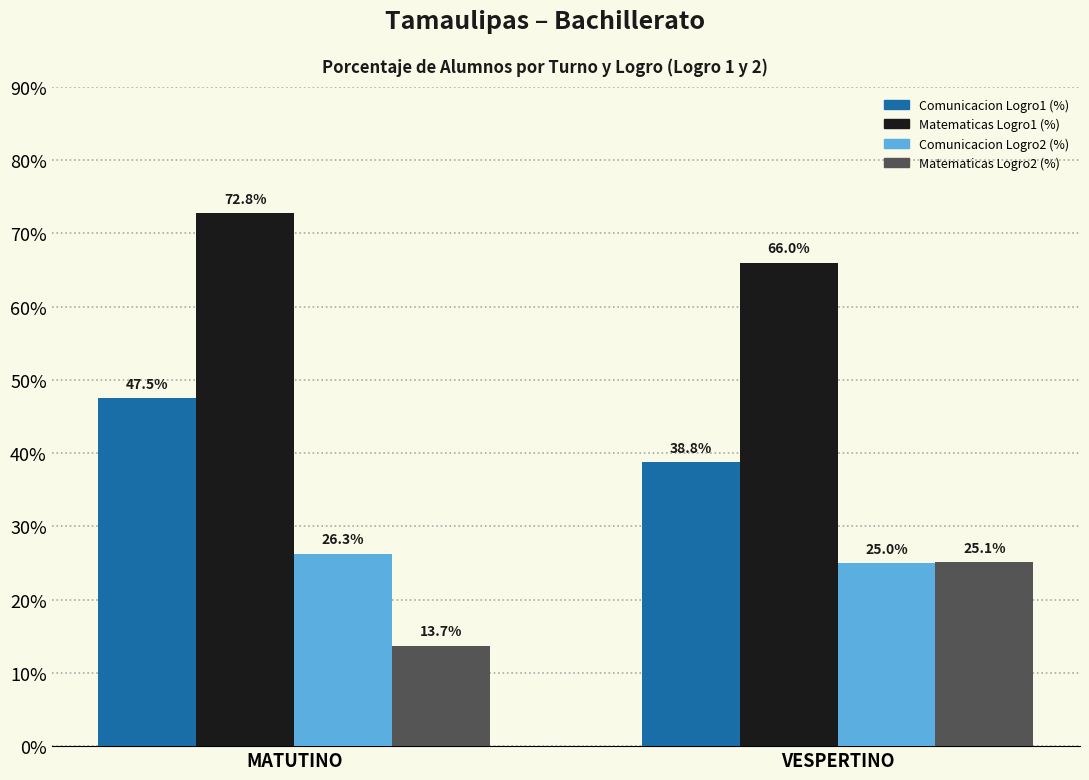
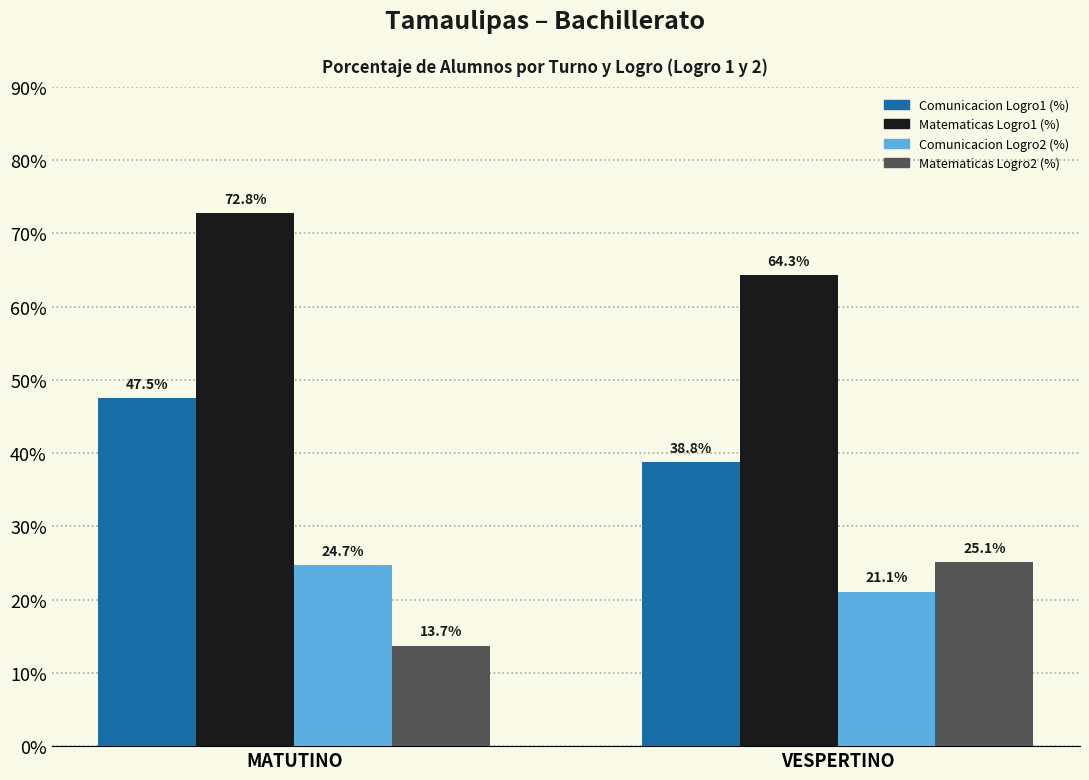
Comunicacion Logro2 (%), MATUTINO: 26.3% -> 24.7%
Matematicas Logro1 (%), VESPERTINO: 66.0% -> 64.3%
Comunicacion Logro2 (%), VESPERTINO: 25.0% -> 21.1%
